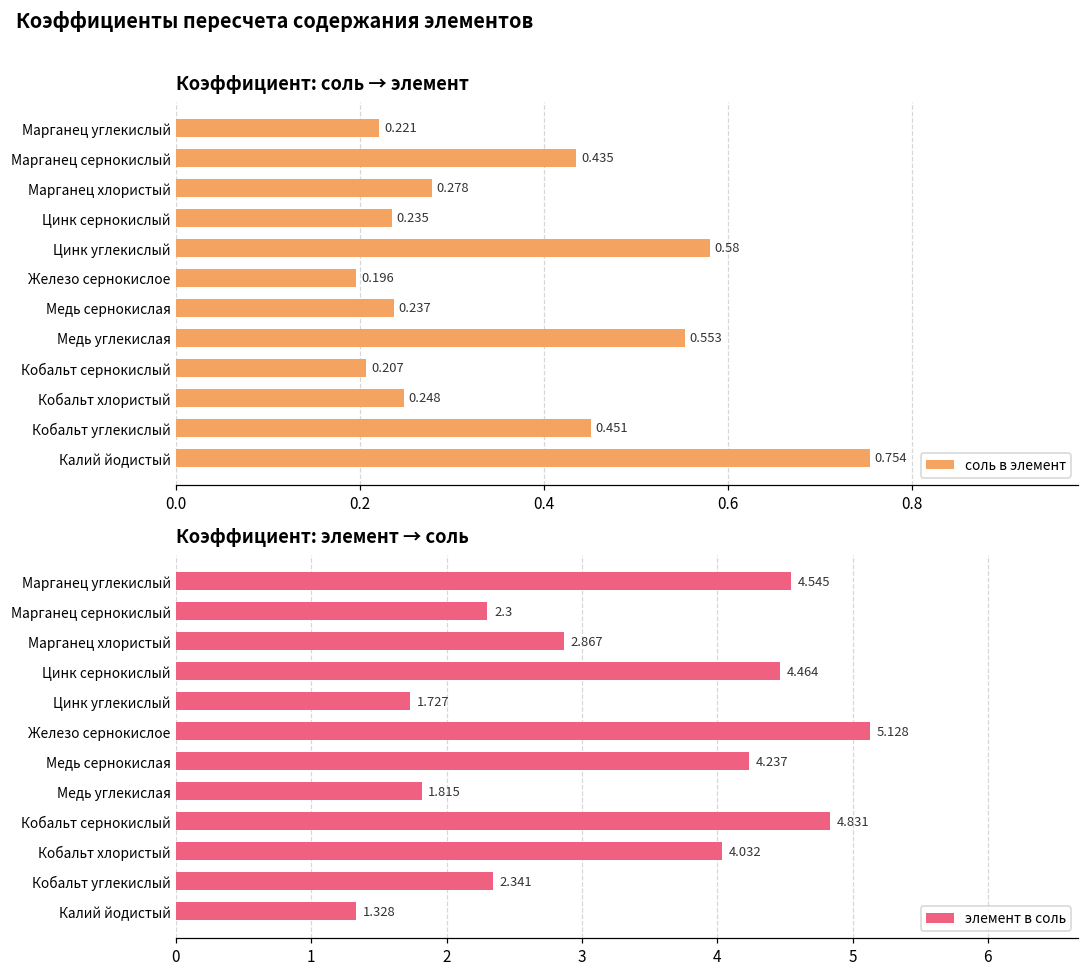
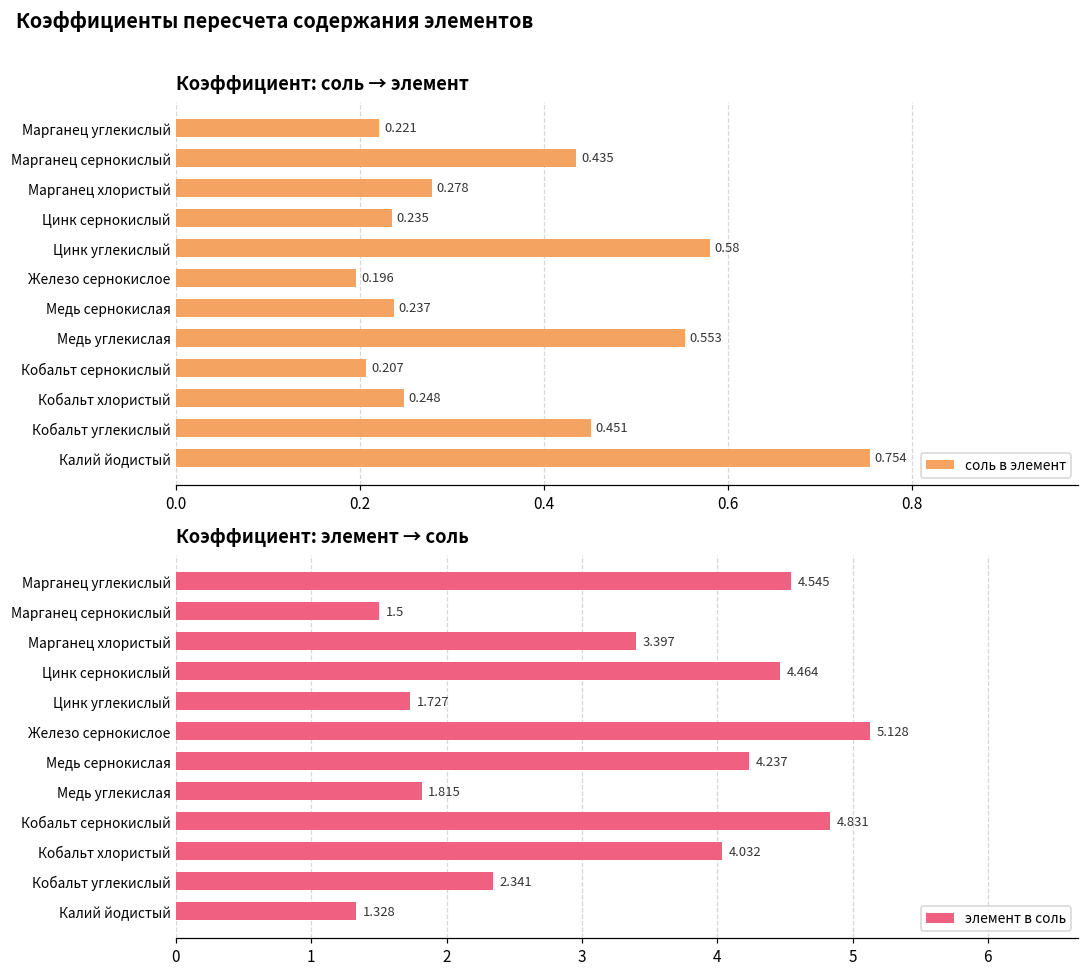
Коэффициент: элемент → соль, Марганец сернокислый: 2.3 -> 1.5
Коэффициент: элемент → соль, Марганец хлористый: 2.867 -> 3.397
